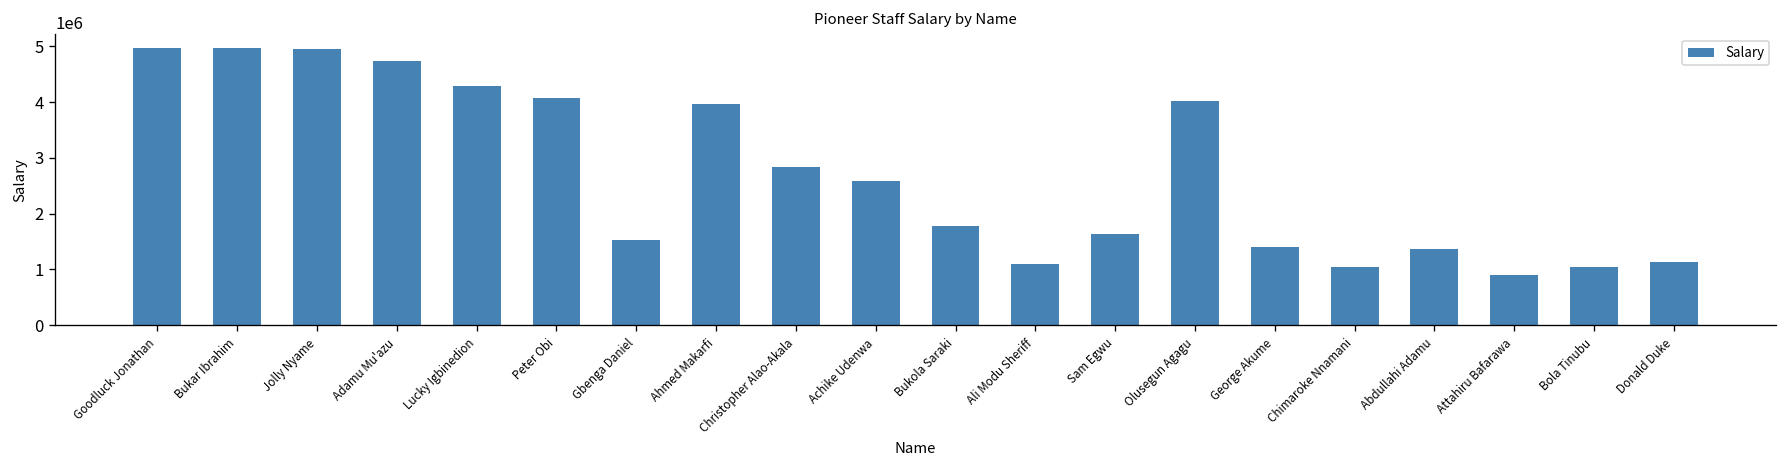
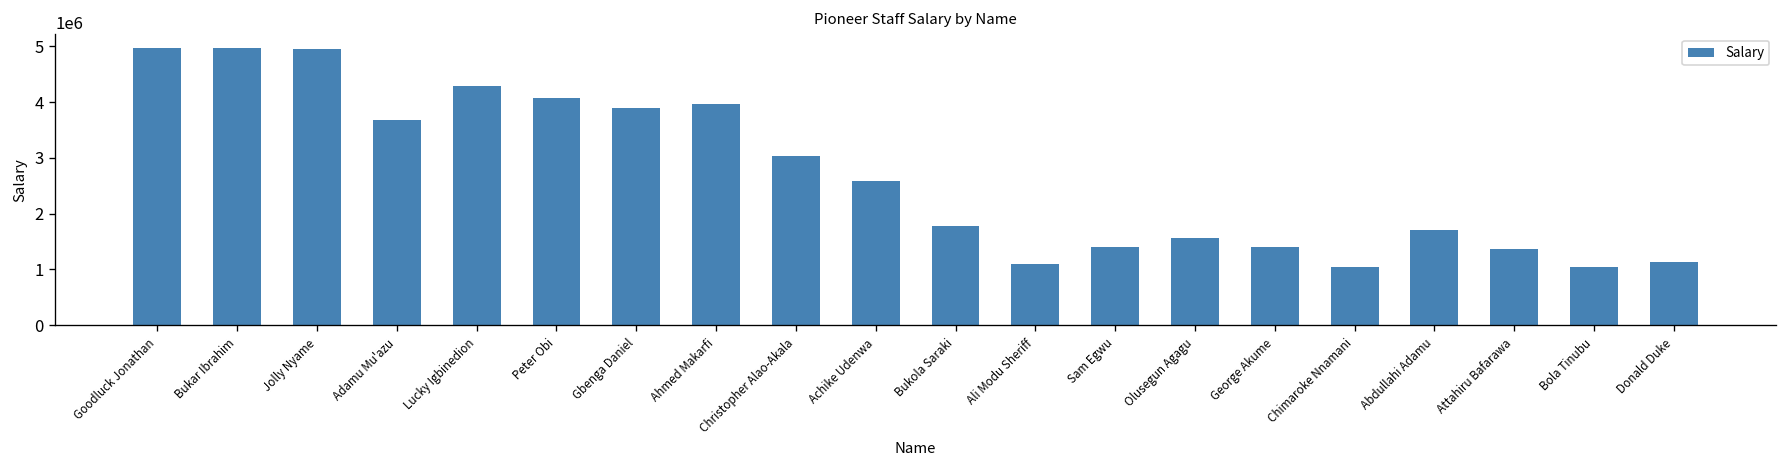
Adamu Mu'azu: 4700000 -> 3700000
Gbenga Daniel: 1500000 -> 3900000
Christopher Alao-Akala: 2800000 -> 3000000
Sam Egwu: 1600000 -> 1400000
Olusegun Agagu: 4000000 -> 1600000
Abdullahi Adamu: 1400000 -> 1700000
Attahiru Bafarawa: 900000 -> 1400000
